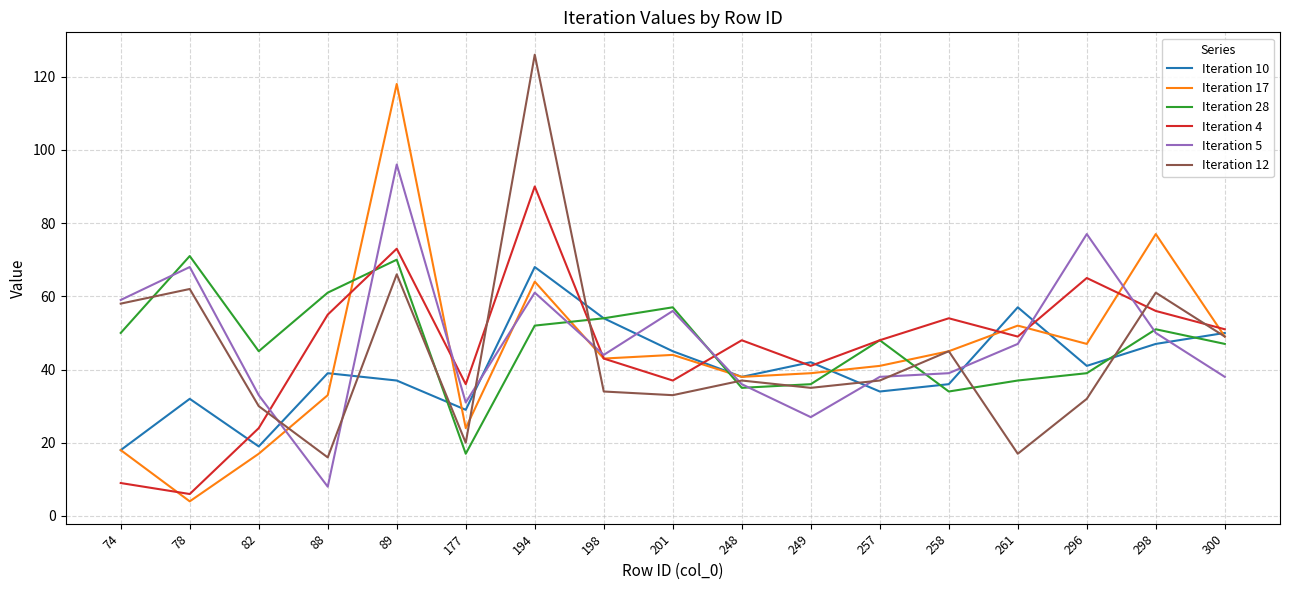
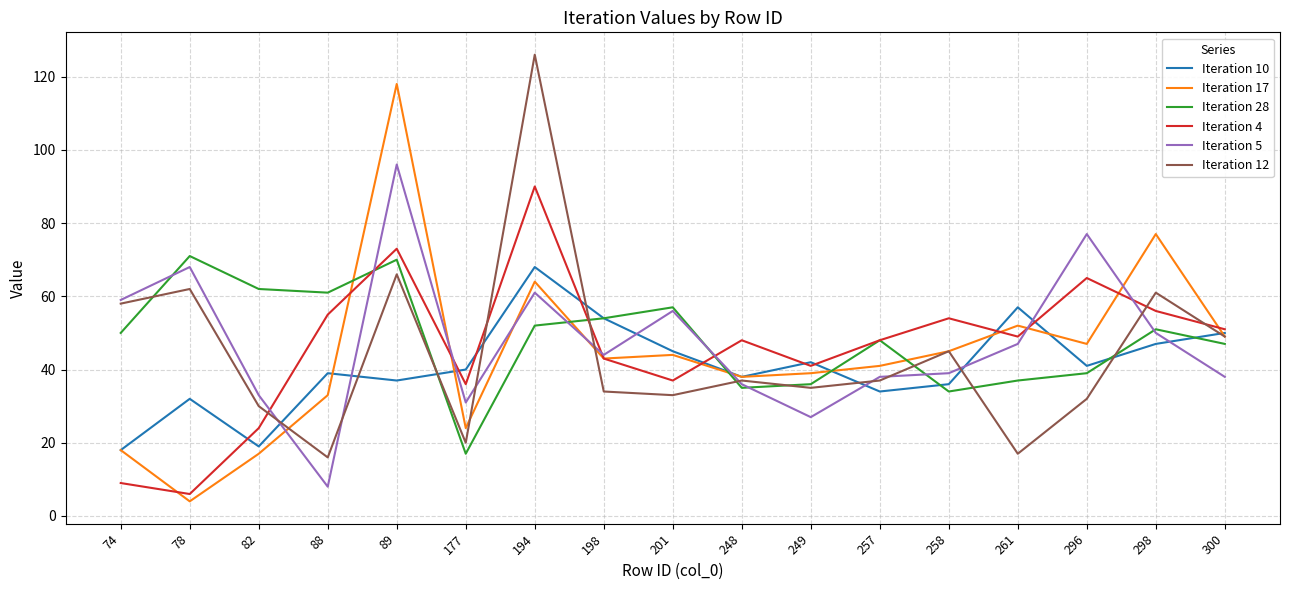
Iteration 28, 82: 45 -> 62
Iteration 10, 177: 29 -> 40
